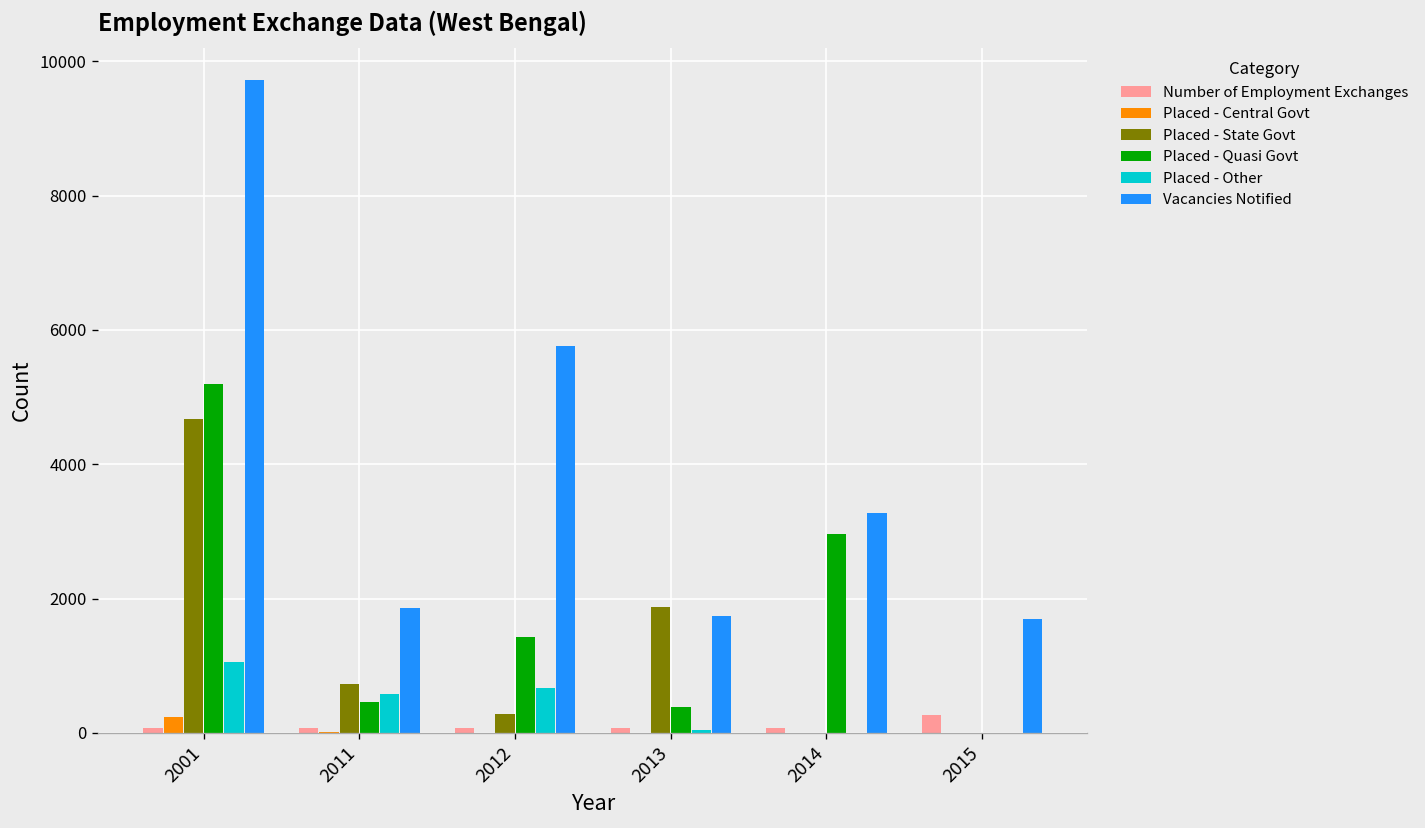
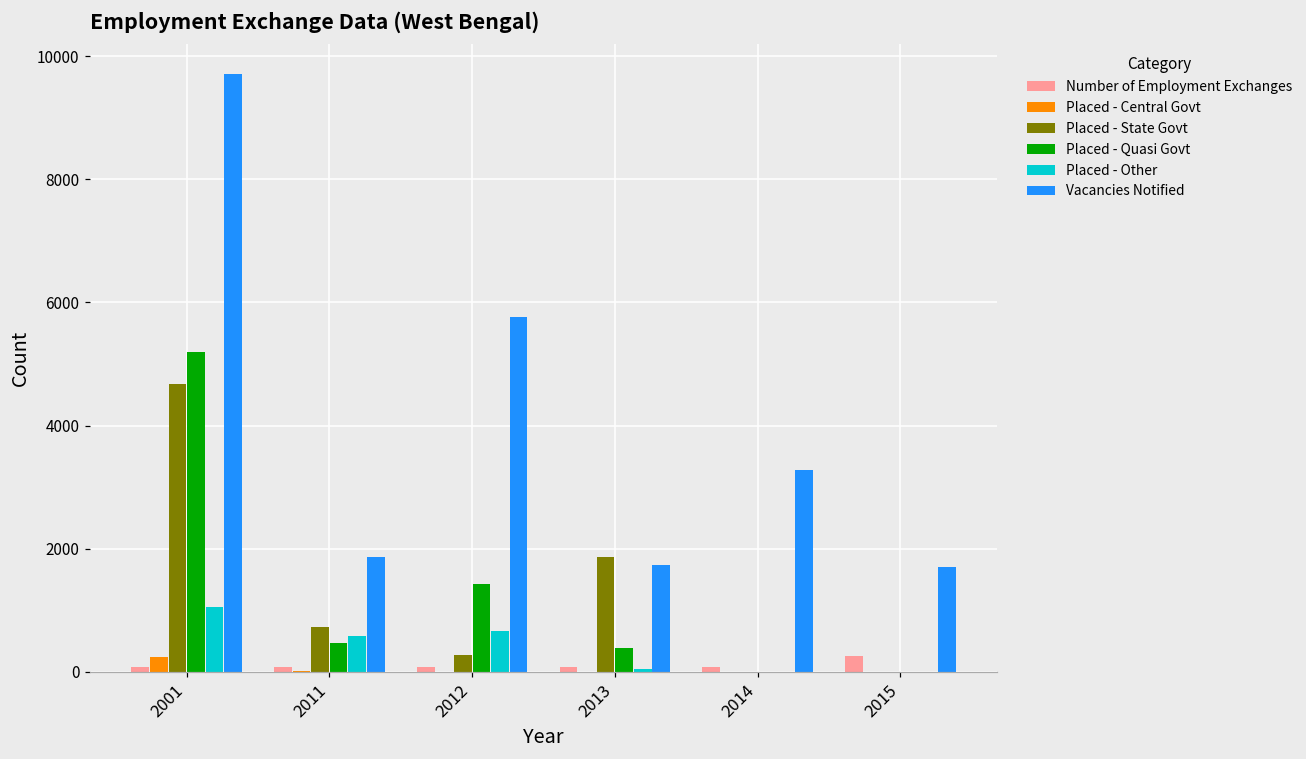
Placed - Quasi Govt, 2014: 3000 -> 0
